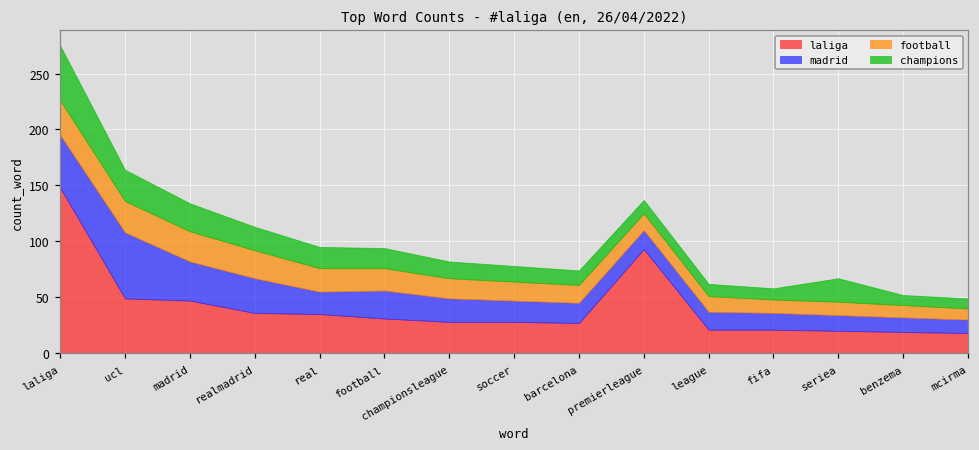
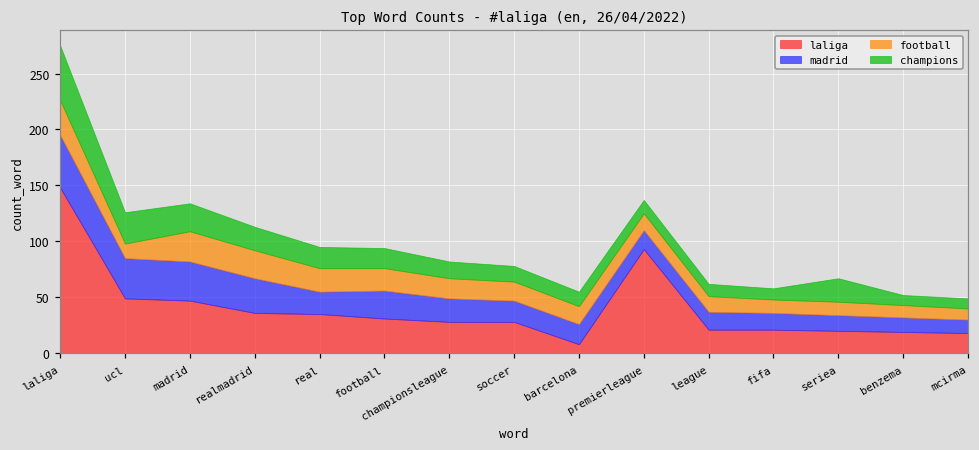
madrid, ucl: 59 -> 36
football, ucl: 28 -> 13
laliga, barcelona: 27 -> 8
